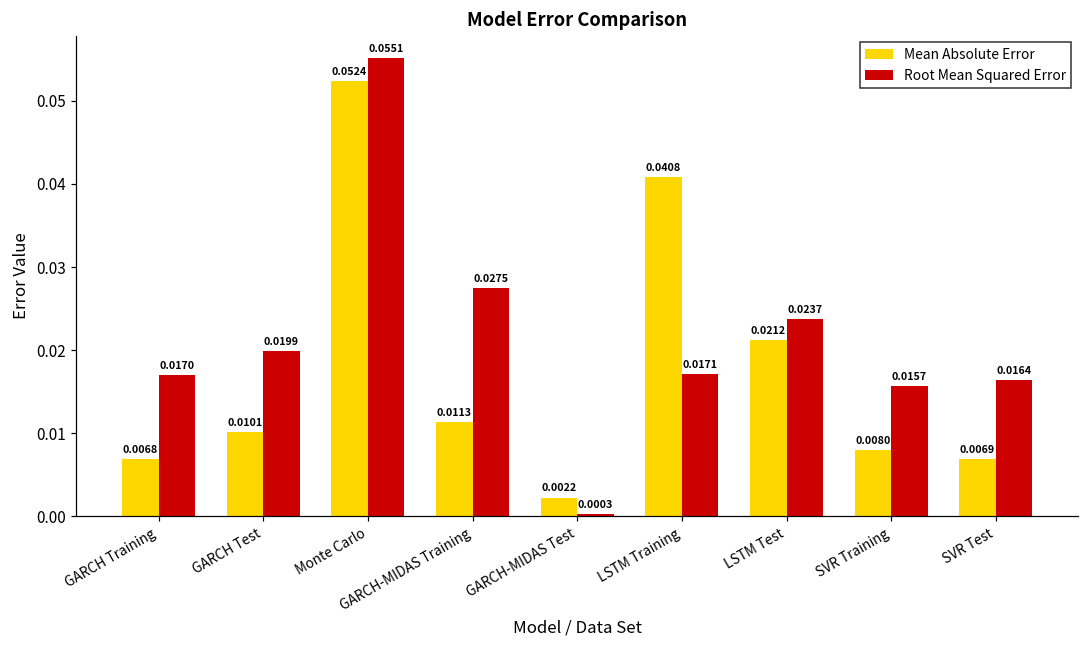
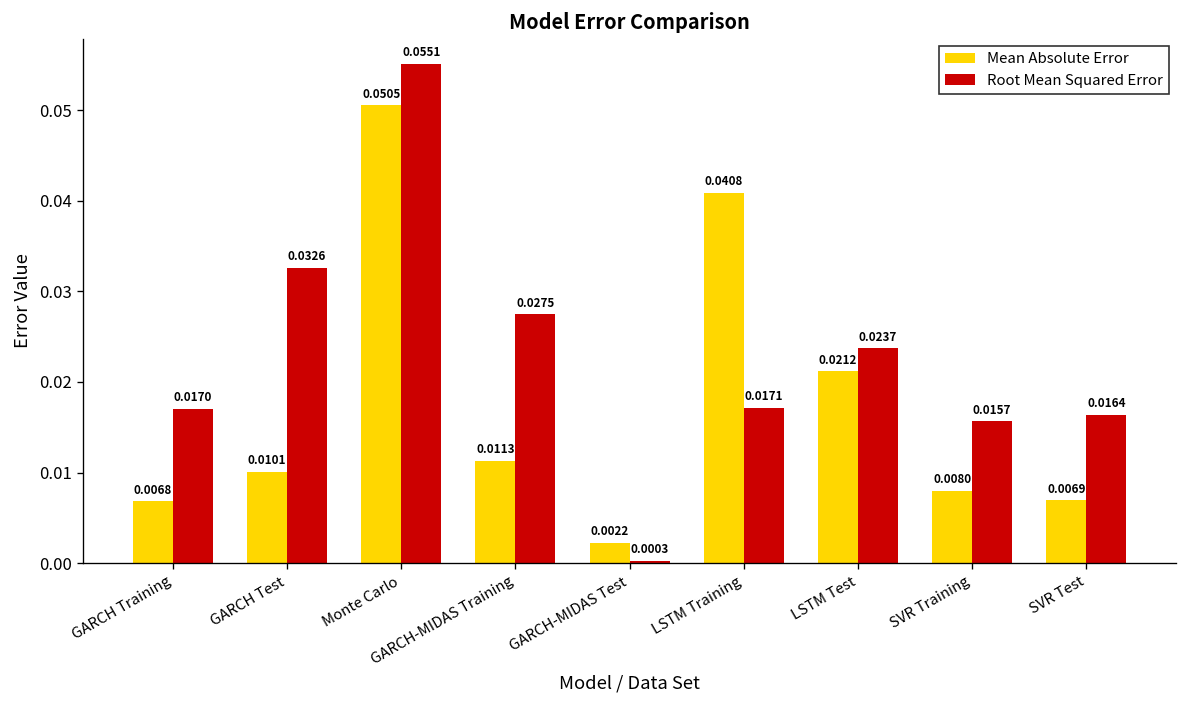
Root Mean Squared Error, GARCH Test: 0.0199 -> 0.0326
Mean Absolute Error, Monte Carlo: 0.0524 -> 0.0505
